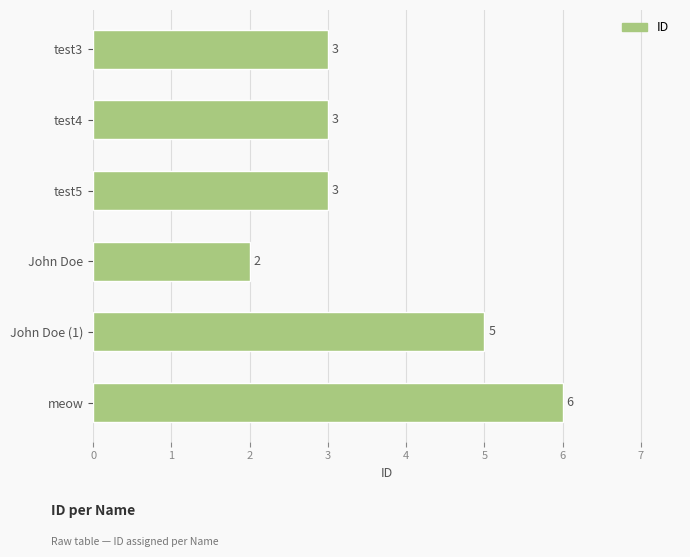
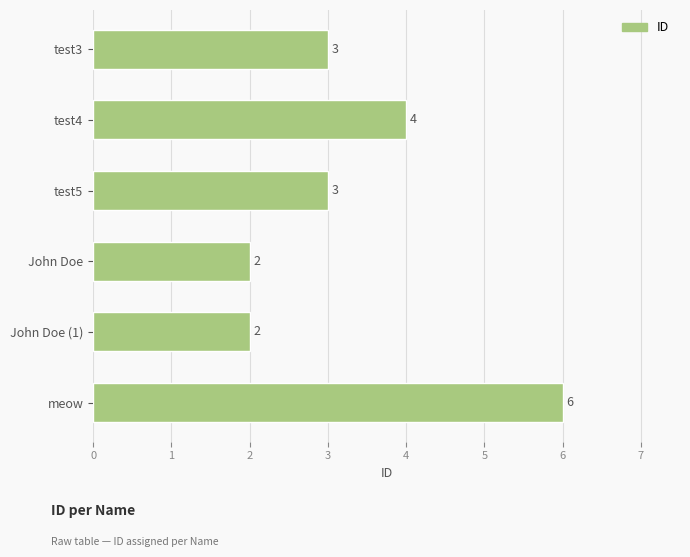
test4: 3 -> 4
John Doe (1): 5 -> 2
